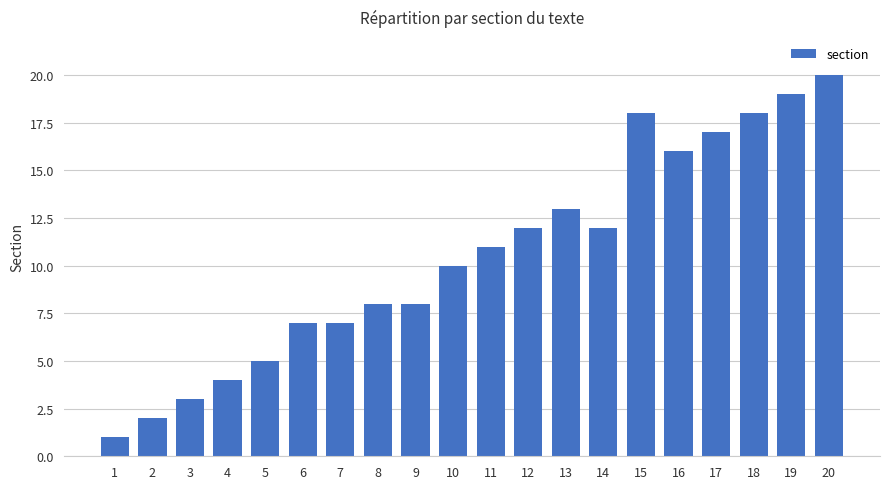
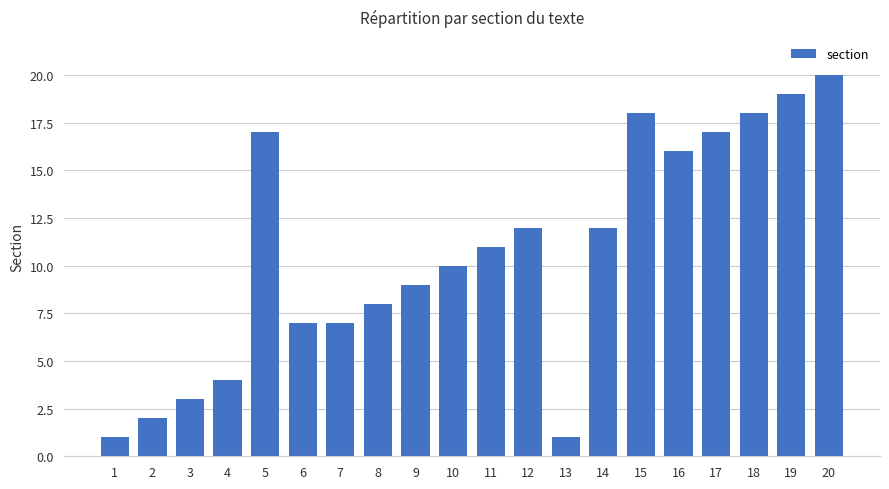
5: 5 -> 17
9: 8 -> 9
13: 13 -> 1
